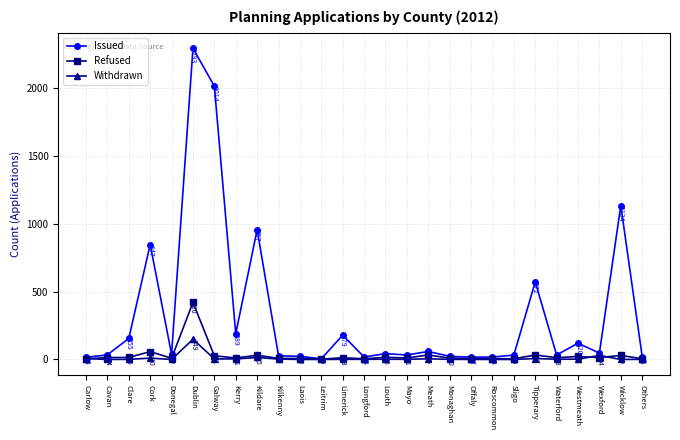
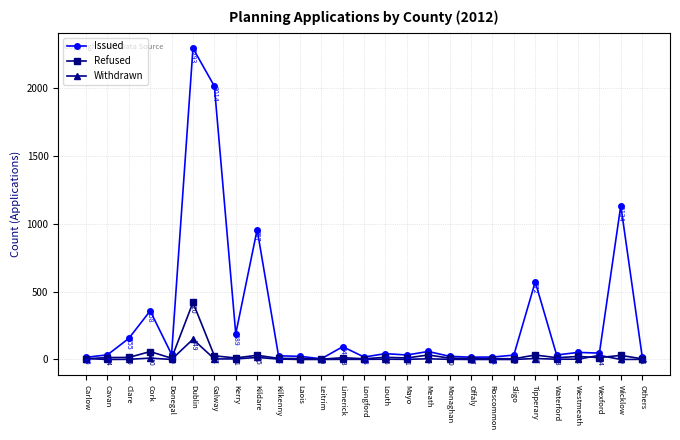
Issued, Cork: 847 -> 358
Issued, Limerick: 179 -> 94
Issued, Westmeath: 120 -> 52
